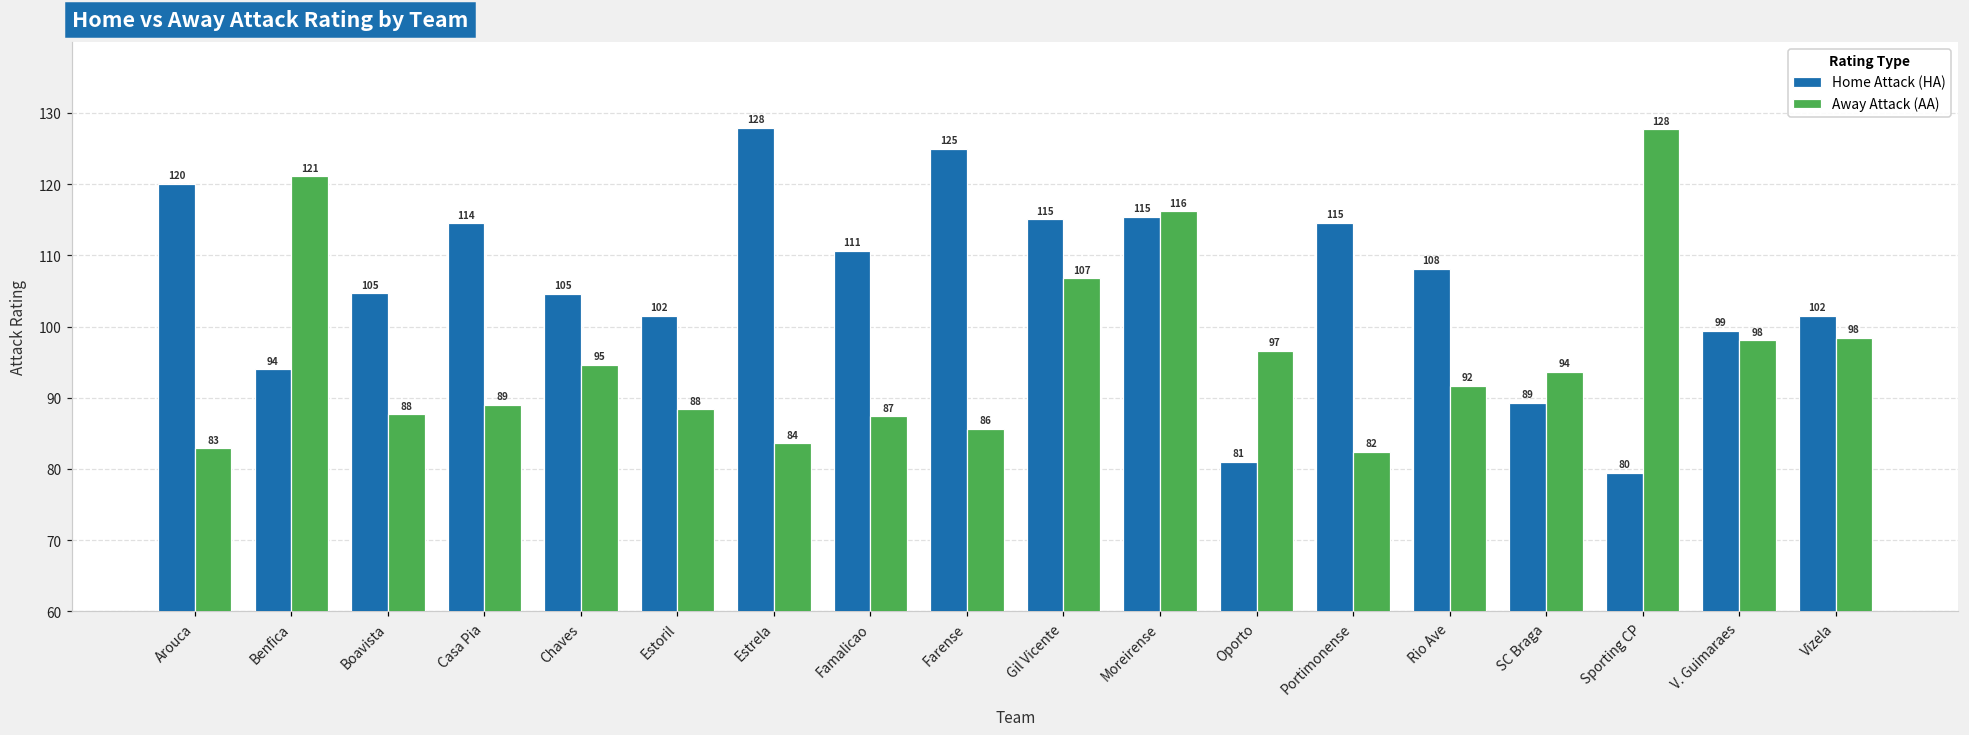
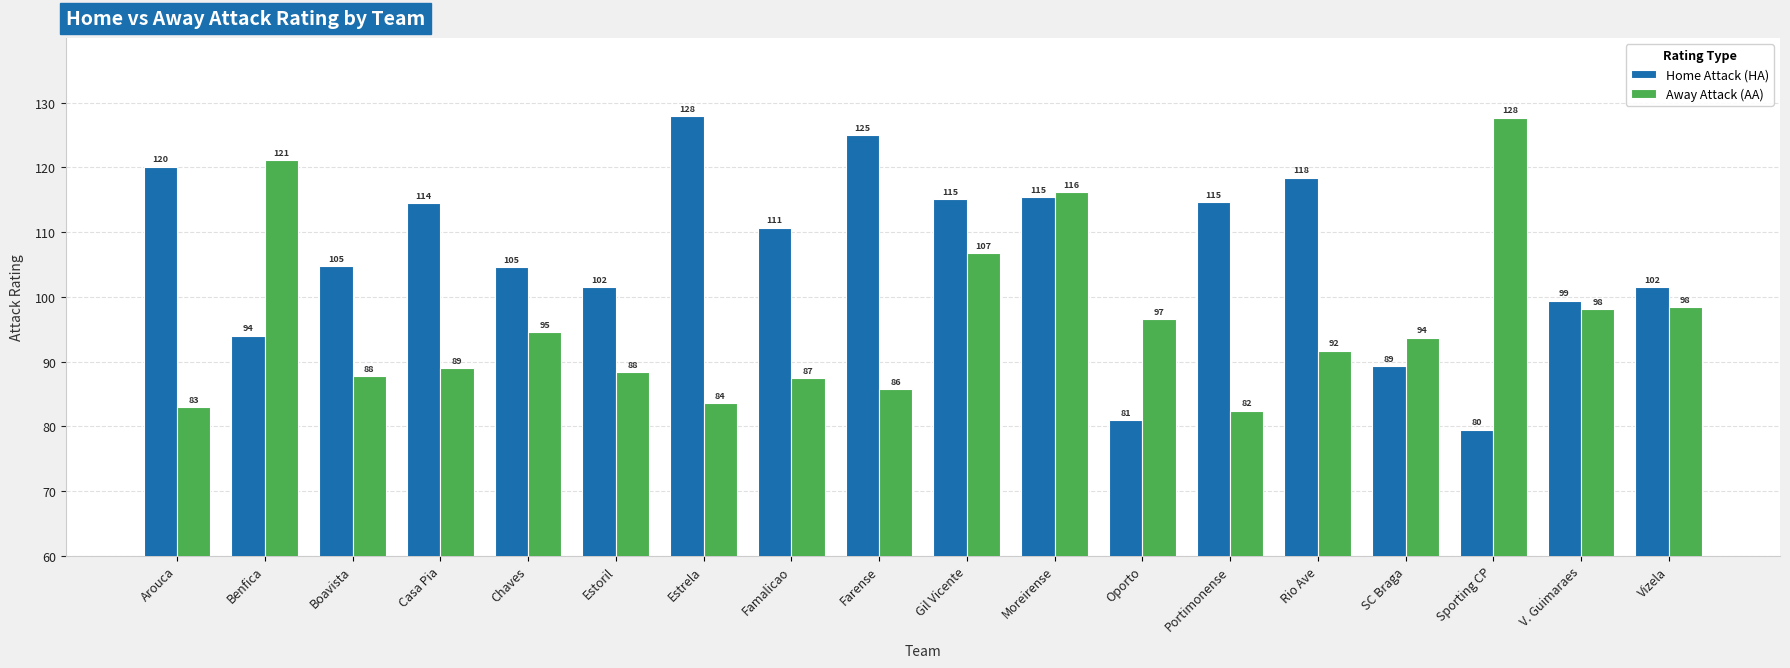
Home Attack (HA), Rio Ave: 108 -> 118
